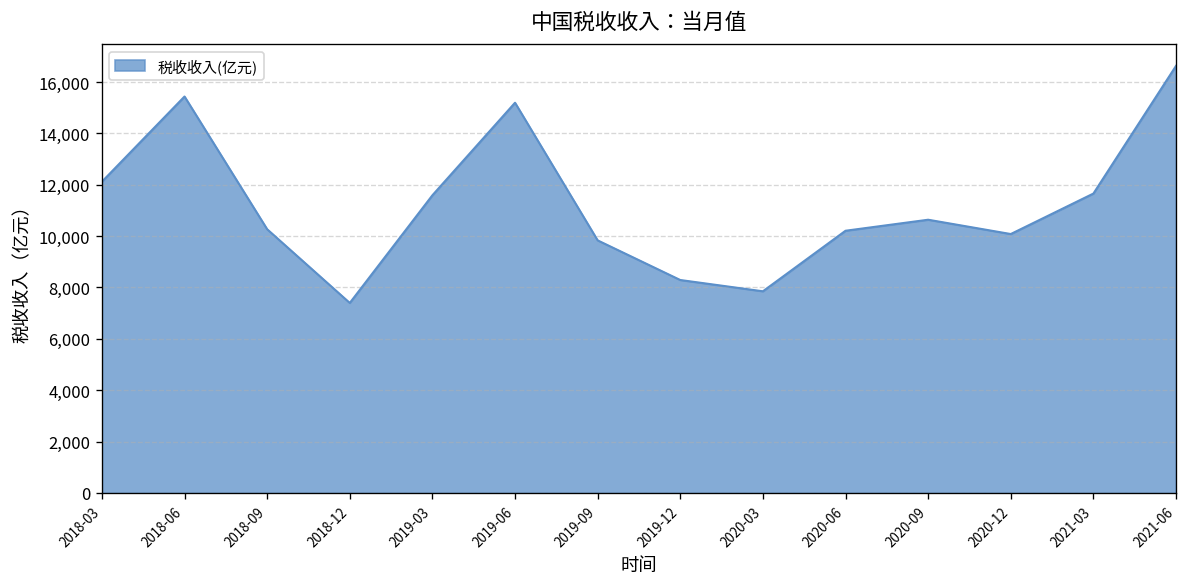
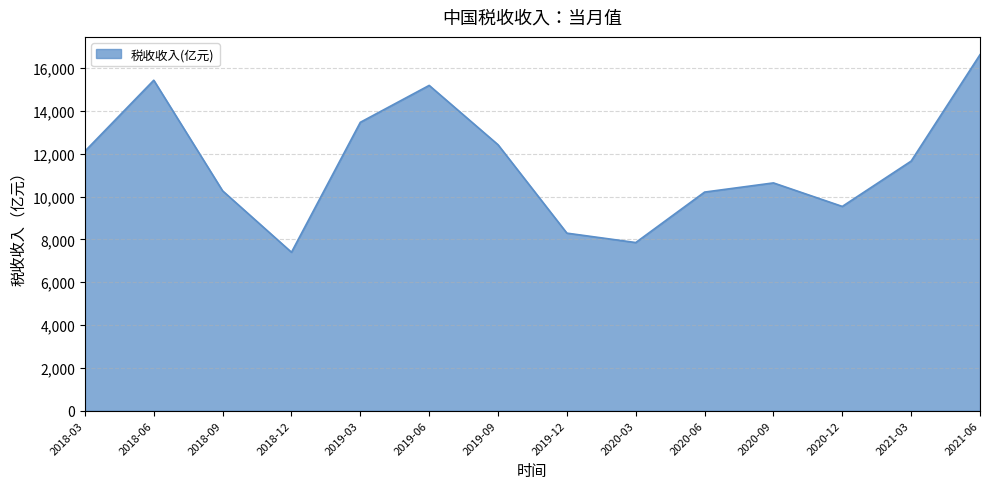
2019-03: 11,600 -> 13,500
2019-09: 9,800 -> 12,400
2020-12: 10,100 -> 9,500
